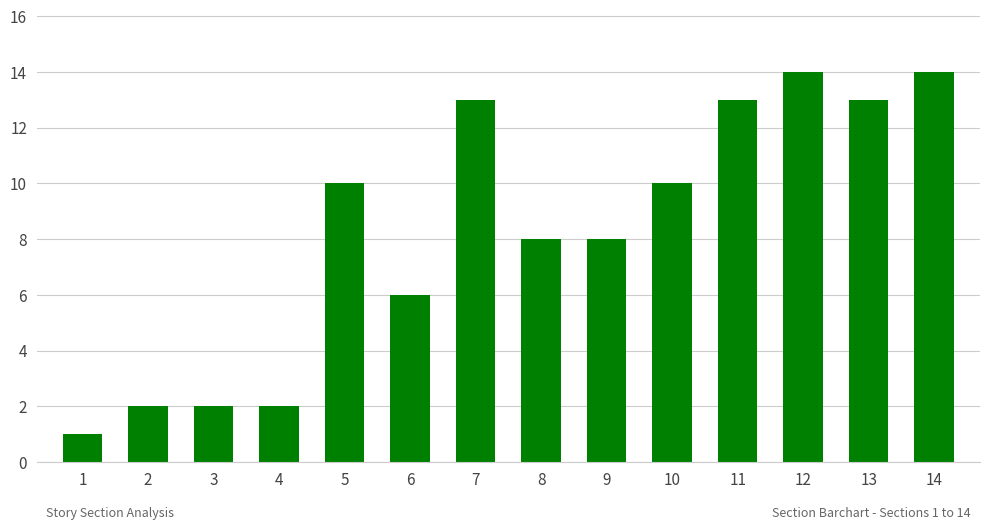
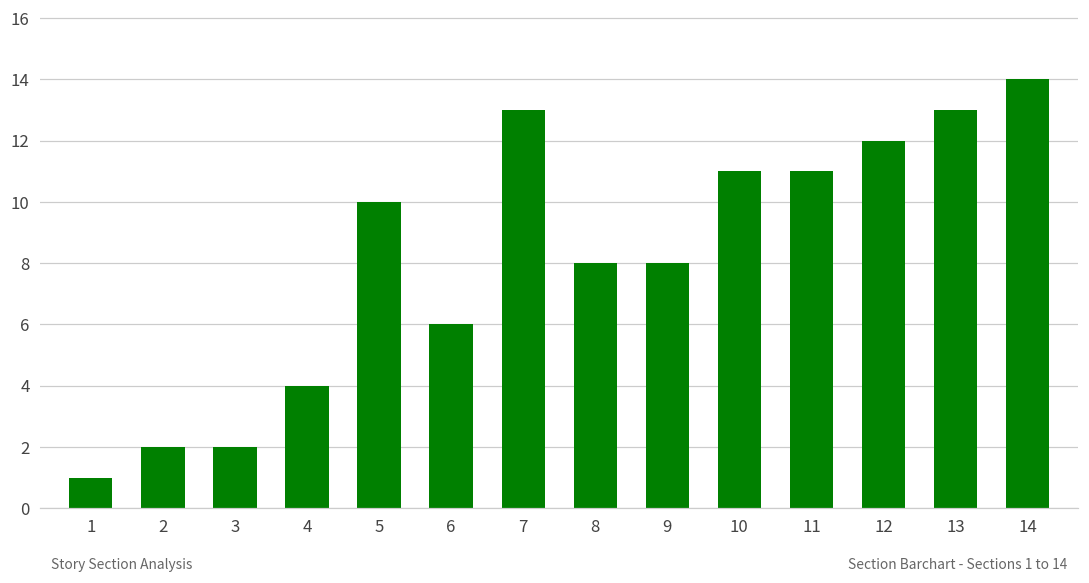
4: 2 -> 4
10: 10 -> 11
11: 13 -> 11
12: 14 -> 12
